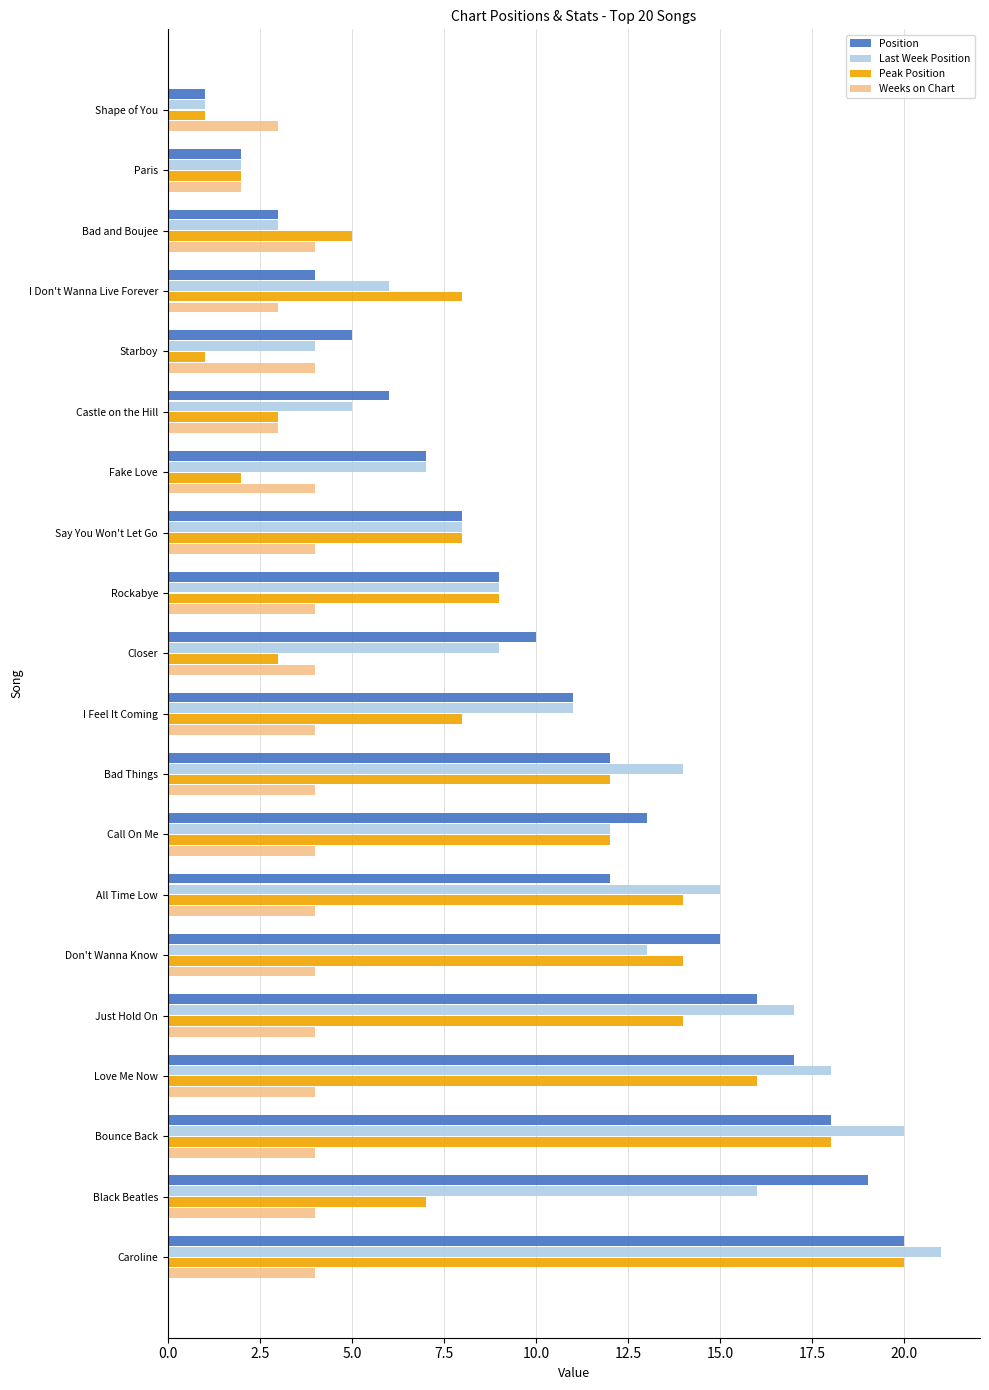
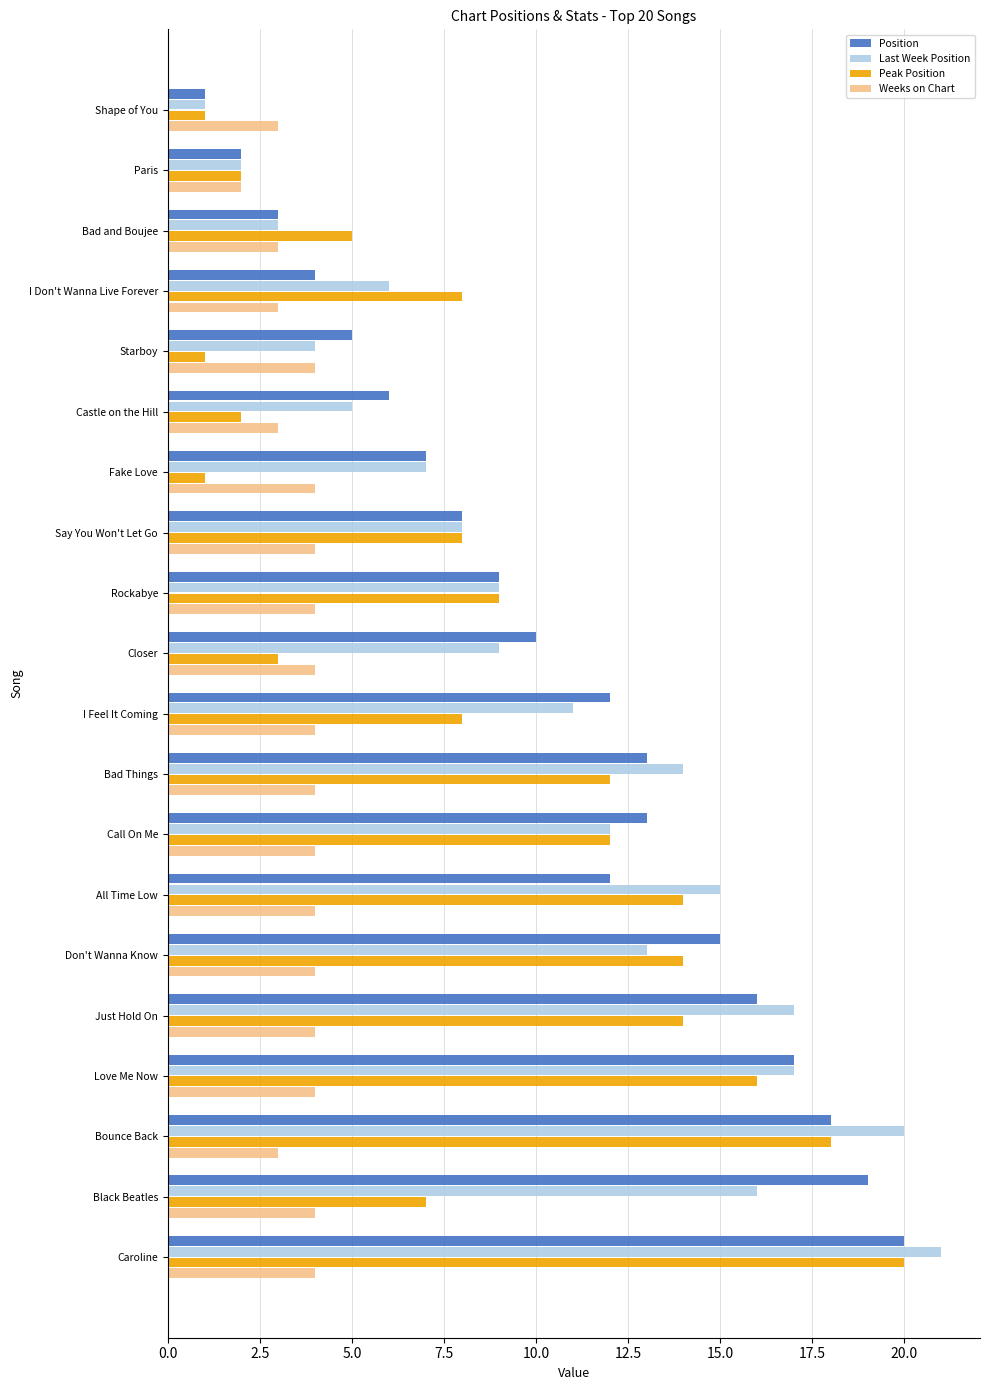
Weeks on Chart, Bad and Boujee: 4 -> 3
Peak Position, Castle on the Hill: 3 -> 2
Peak Position, Fake Love: 2 -> 1
Position, I Feel It Coming: 11 -> 12
Position, Bad Things: 12 -> 13
Last Week Position, Love Me Now: 18 -> 17
Weeks on Chart, Bounce Back: 4 -> 3
